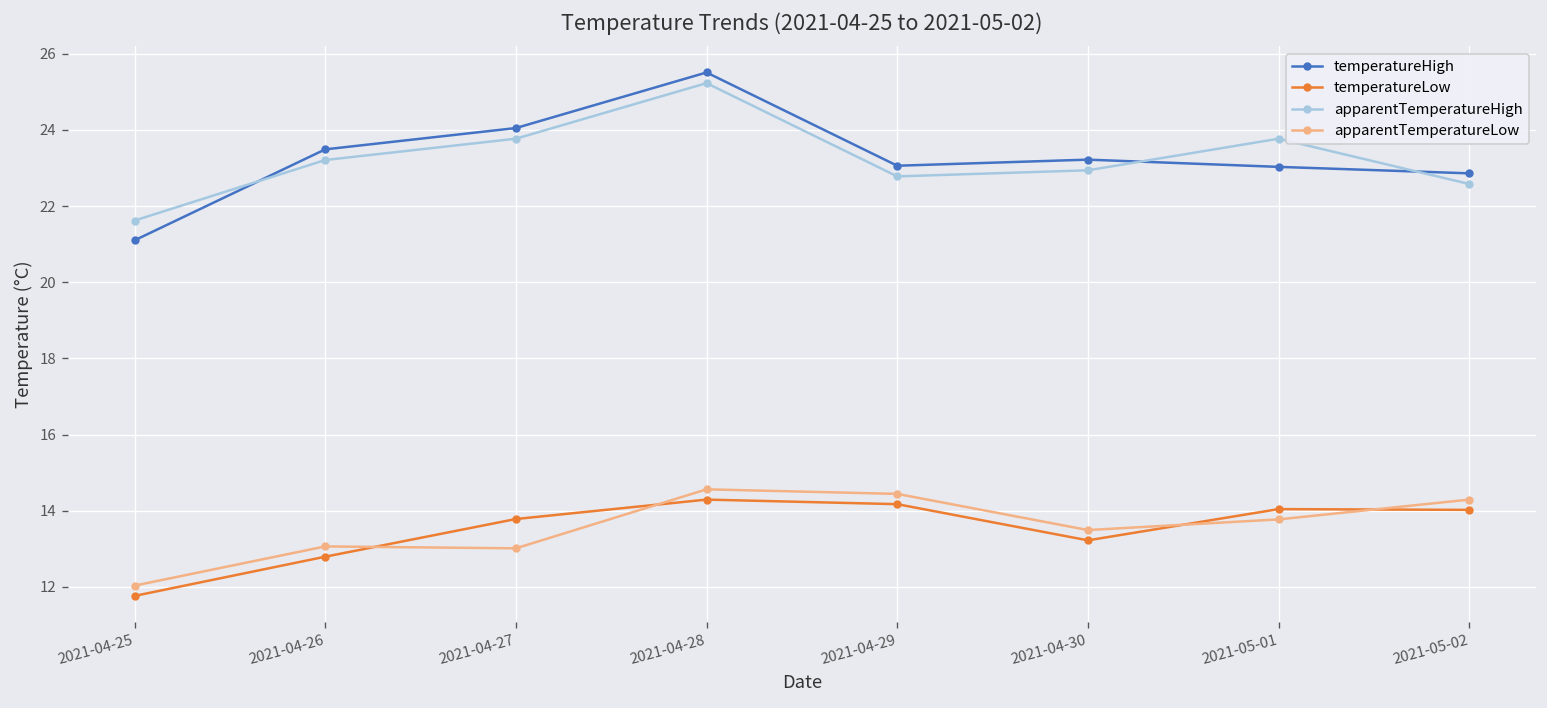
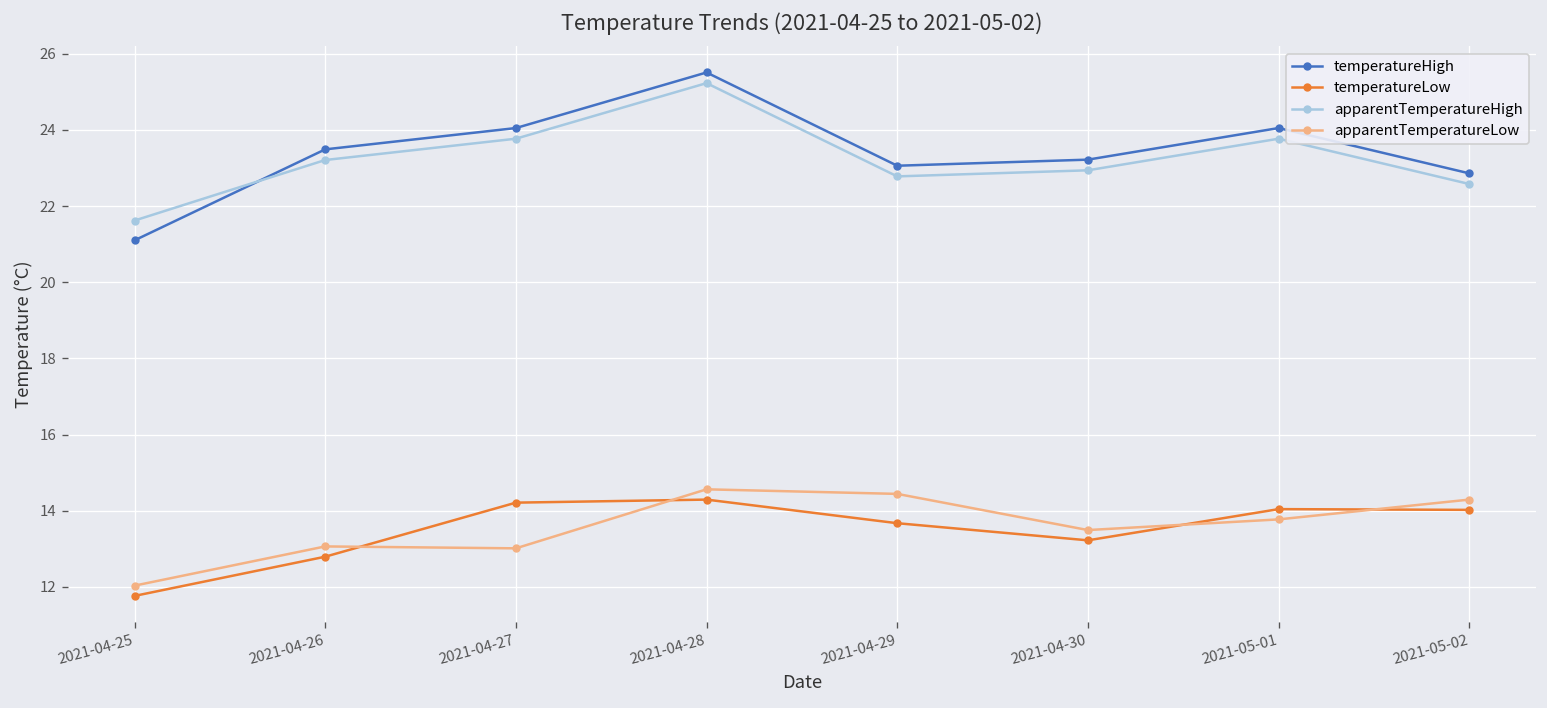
temperatureLow, 2021-04-27: 13.8 -> 14.2
temperatureLow, 2021-04-29: 14.2 -> 13.7
temperatureHigh, 2021-05-01: 23.0 -> 24.1
